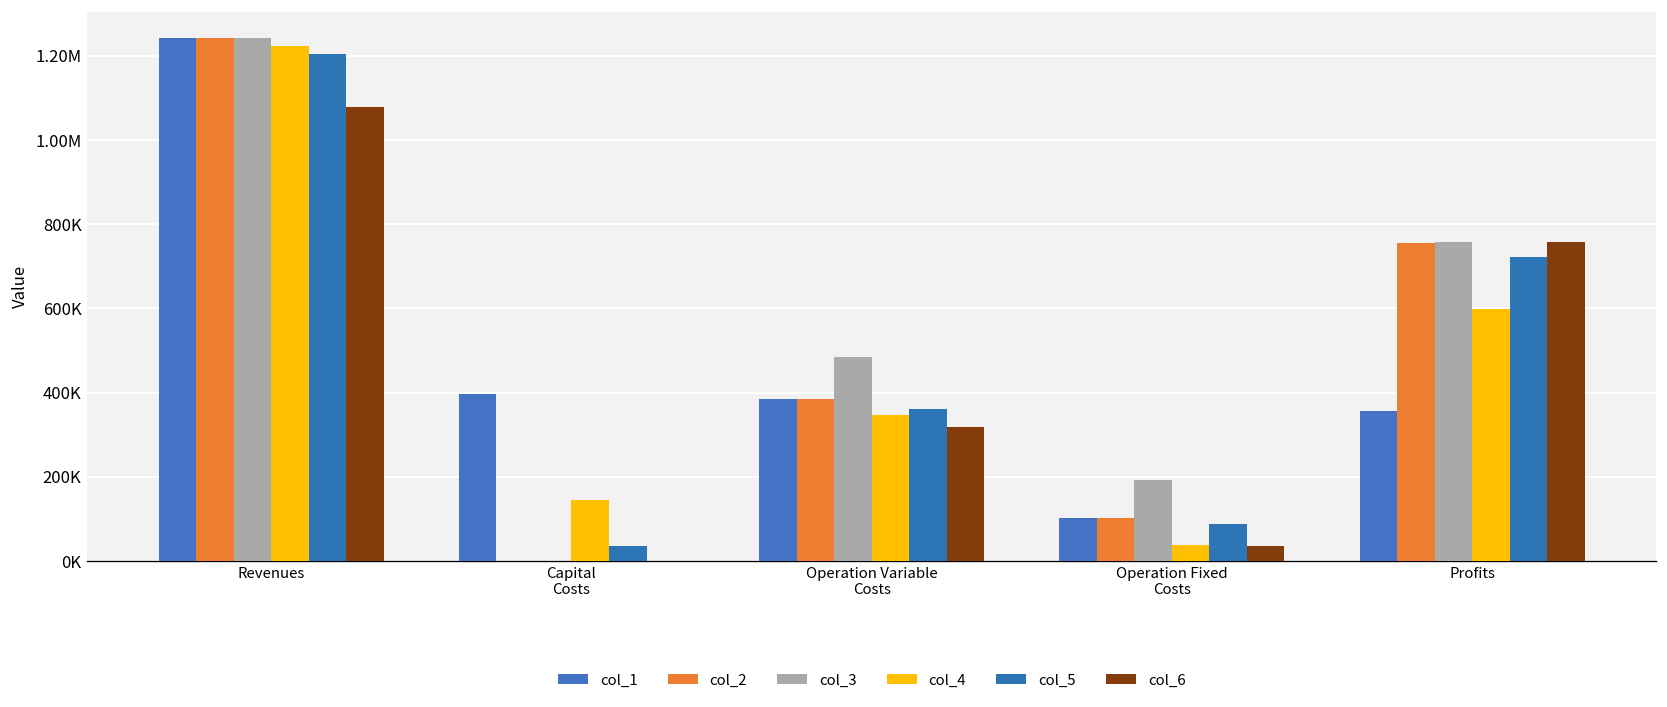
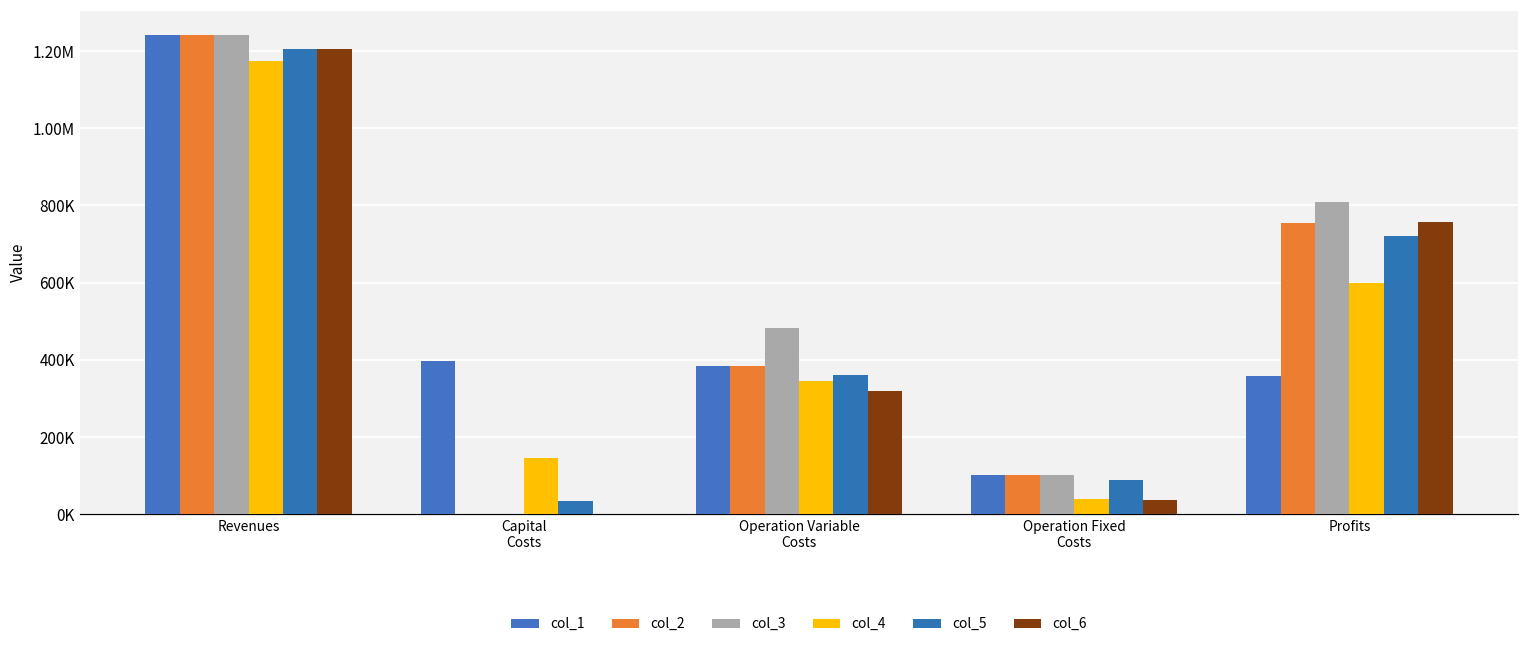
col_4, Revenues: 1220000 -> 1180000
col_6, Revenues: 1080000 -> 1210000
col_3, Operation Fixed Costs: 190000 -> 100000
col_3, Profits: 760000 -> 810000
